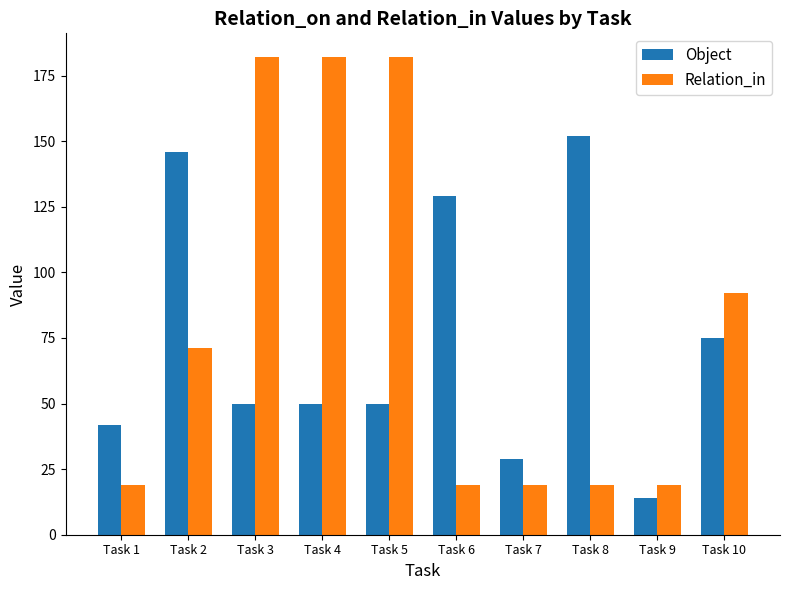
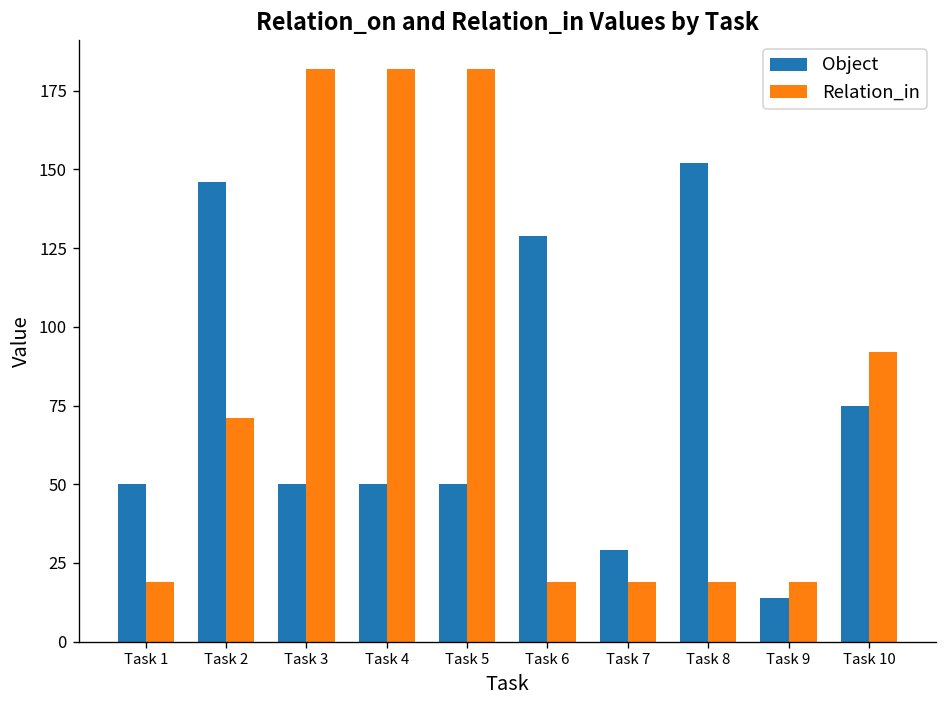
Object, Task 1: 42 -> 50
